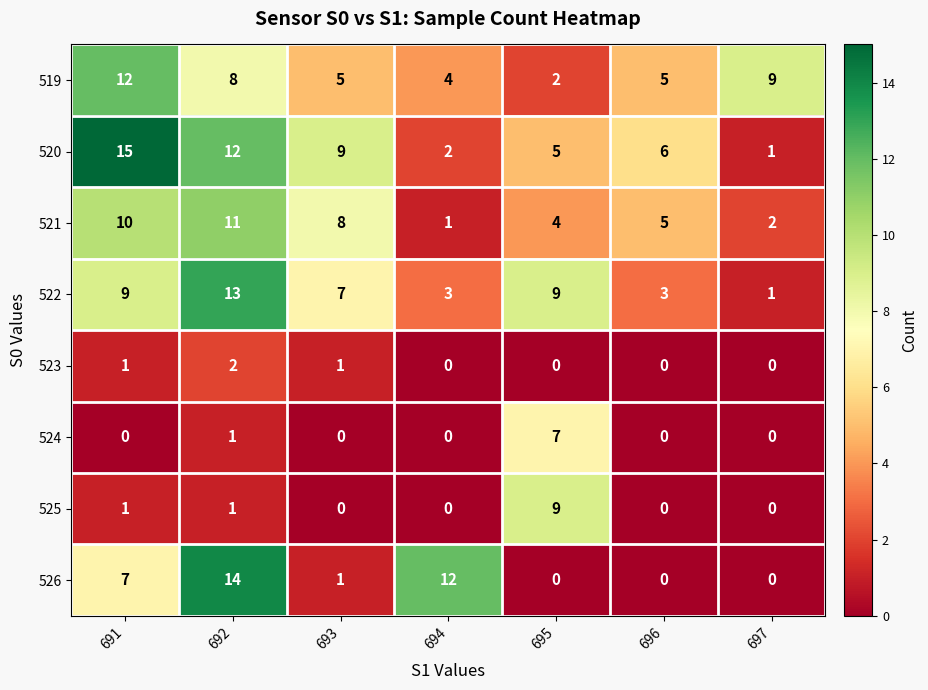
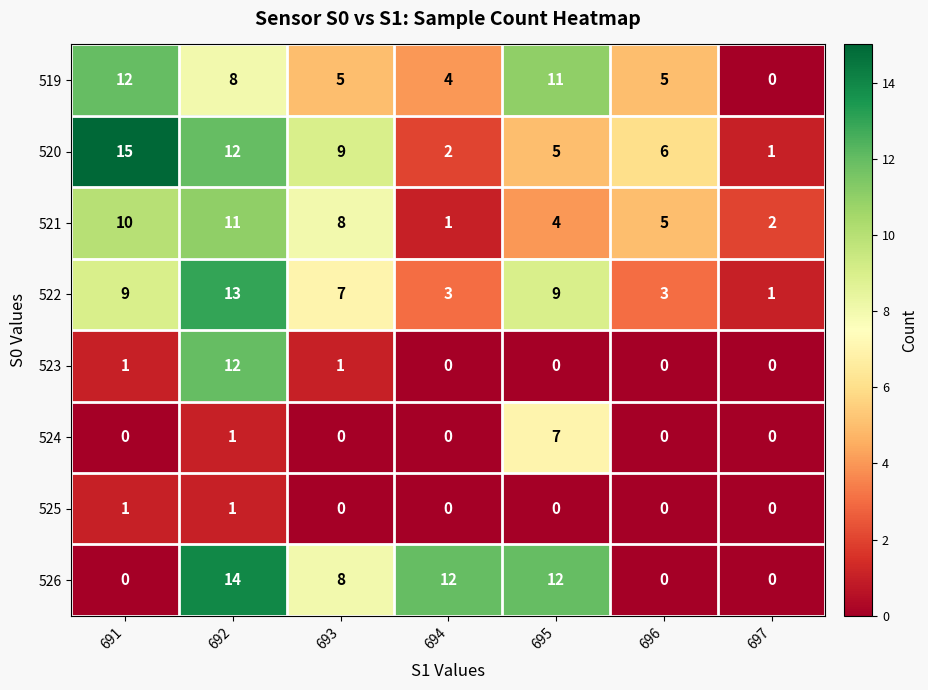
519, 695: 2 -> 11
519, 697: 9 -> 0
523, 692: 2 -> 12
525, 695: 9 -> 0
526, 691: 7 -> 0
526, 693: 1 -> 8
526, 695: 0 -> 12
